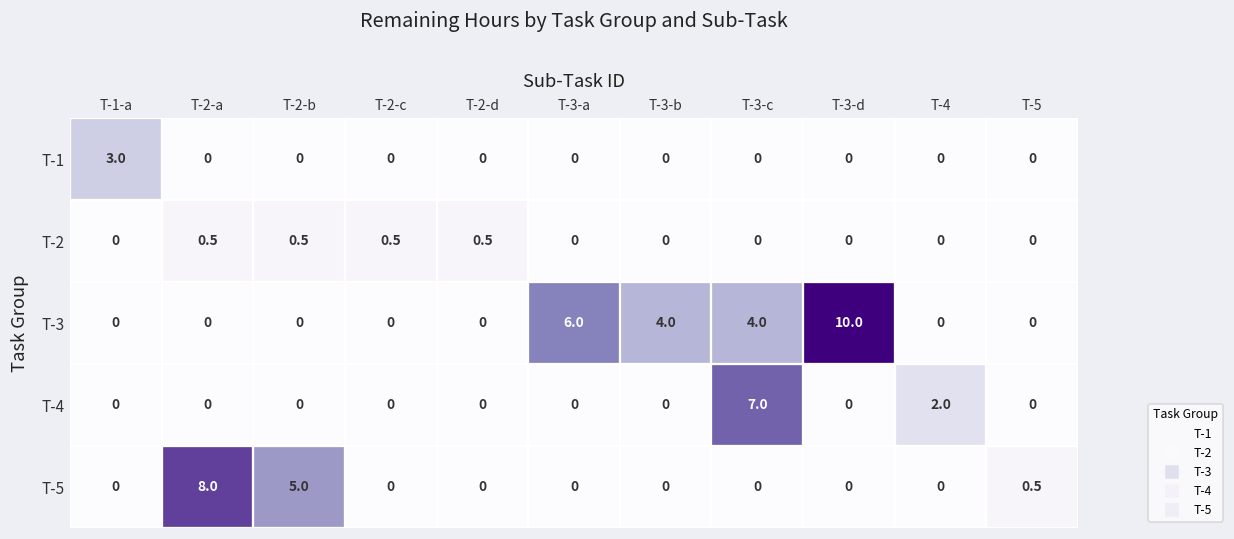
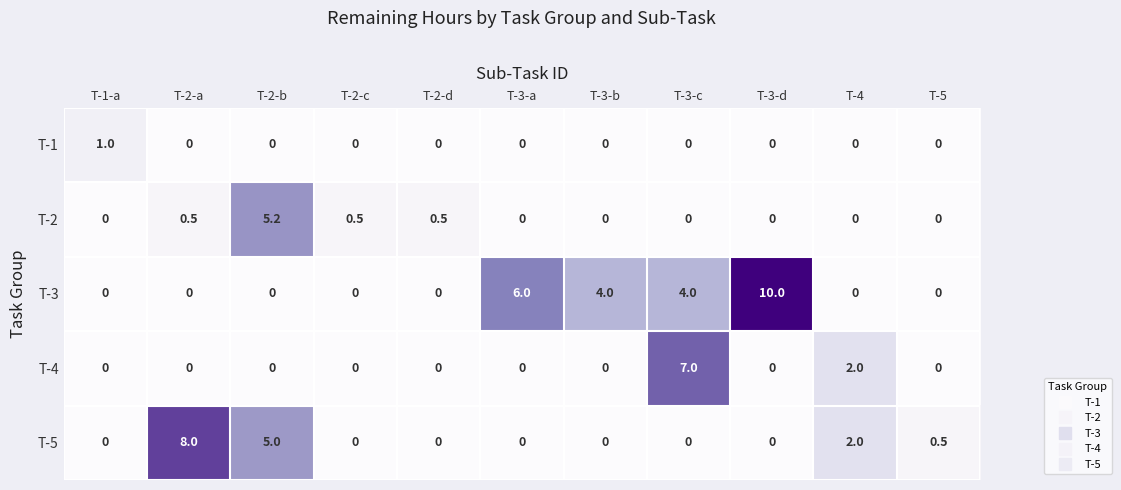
T-1, T-1-a: 3.0 -> 1.0
T-2, T-2-b: 0.5 -> 5.2
T-5, T-4: 0 -> 2.0
